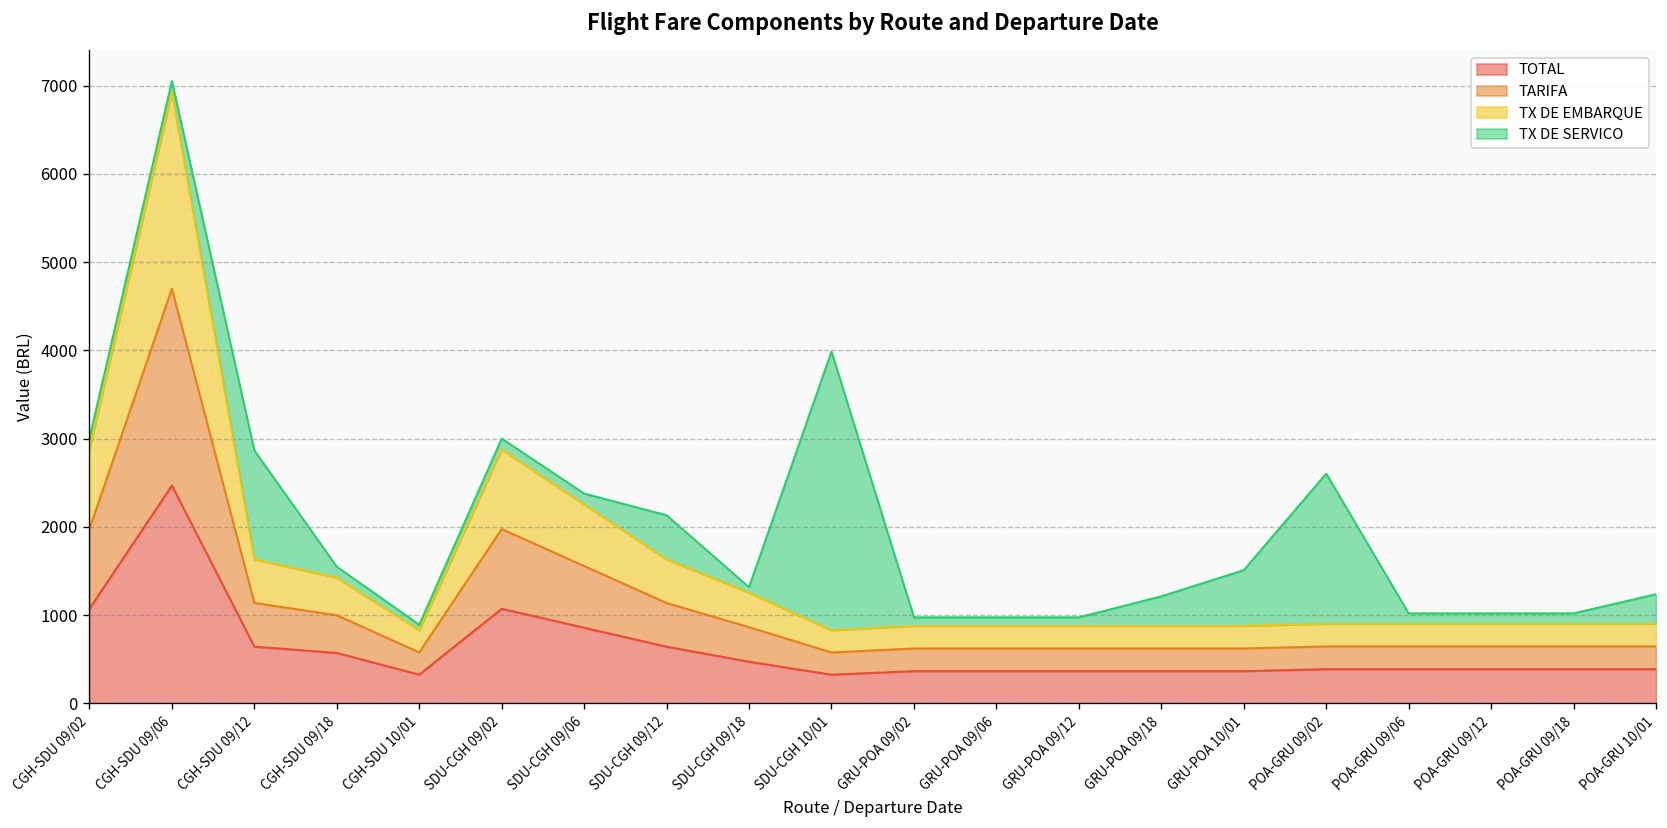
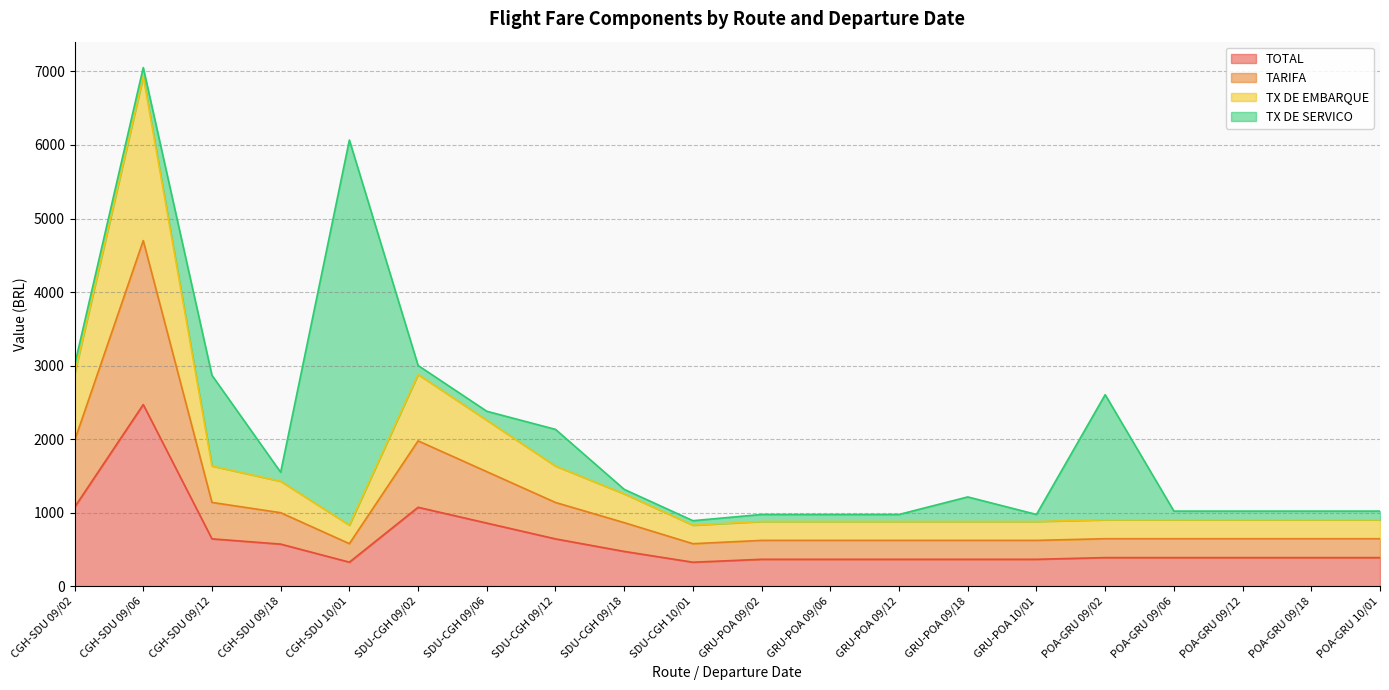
TX DE SERVICO, CGH-SDU 10/01: 100 -> 5200
TX DE SERVICO, SDU-CGH 10/01: 3200 -> 100
TX DE SERVICO, GRU-POA 10/01: 600 -> 100
TX DE SERVICO, POA-GRU 10/01: 300 -> 100
